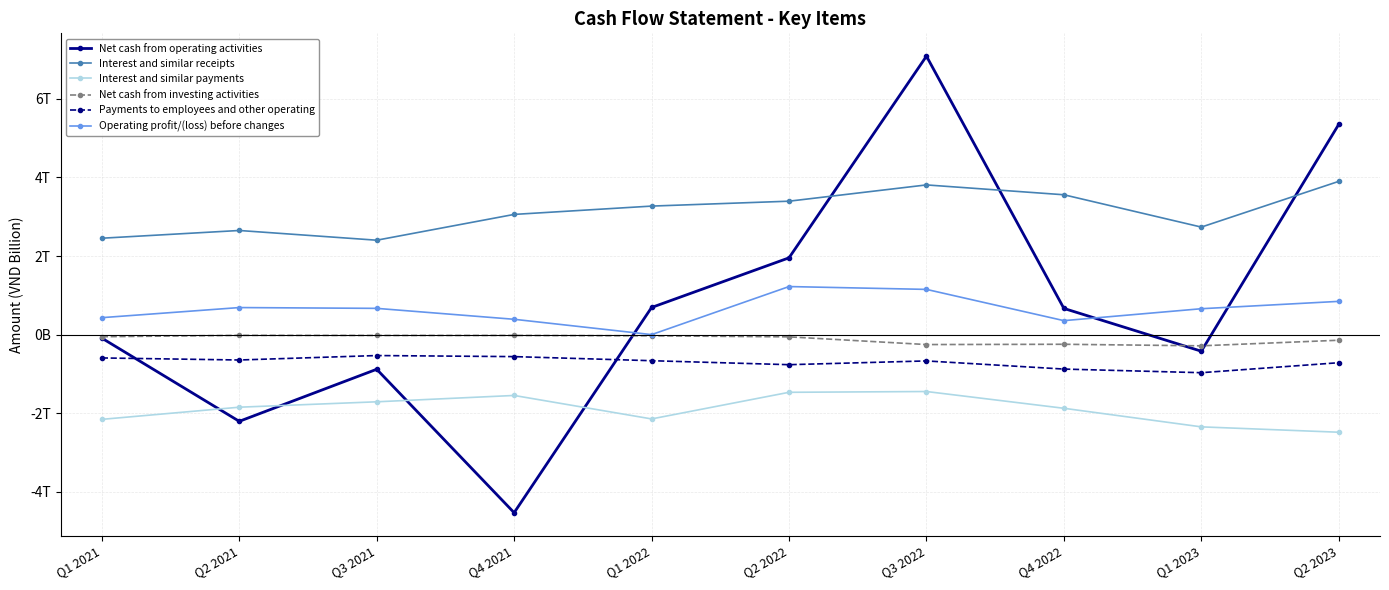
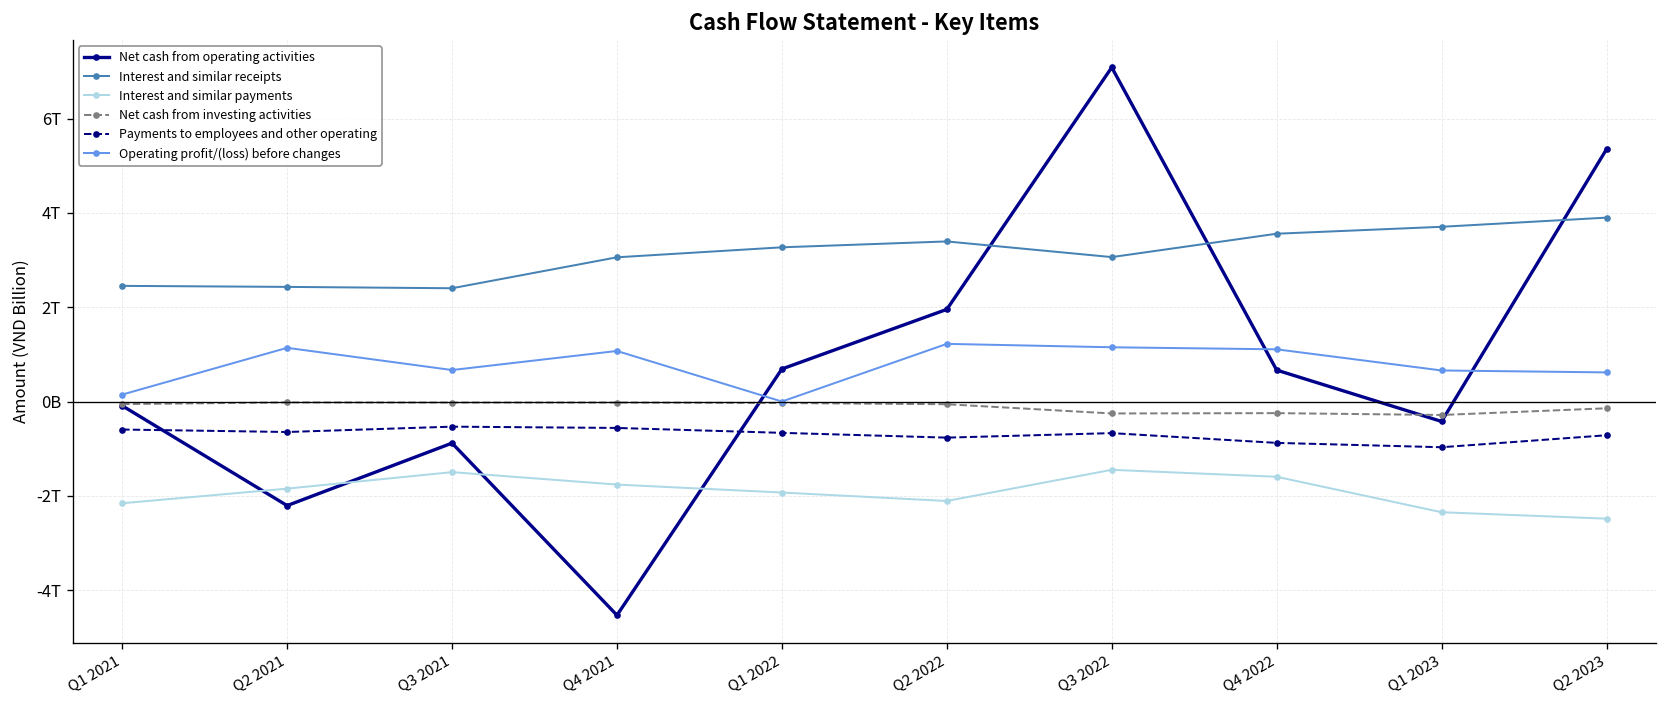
Operating profit/(loss) before changes, Q1 2021: 0.4T -> 0.1T
Interest and similar receipts, Q2 2021: 2.6T -> 2.4T
Operating profit/(loss) before changes, Q2 2021: 0.7T -> 1.1T
Interest and similar payments, Q3 2021: -1.7T -> -1.5T
Interest and similar payments, Q4 2021: -1.5T -> -1.8T
Operating profit/(loss) before changes, Q4 2021: 0.4T -> 1.1T
Interest and similar payments, Q1 2022: -2.1T -> -1.9T
Interest and similar payments, Q2 2022: -1.5T -> -2.1T
Interest and similar receipts, Q3 2022: 3.8T -> 3.1T
Interest and similar payments, Q4 2022: -1.9T -> -1.6T
Operating profit/(loss) before changes, Q4 2022: 0.4T -> 1.1T
Interest and similar receipts, Q1 2023: 2.7T -> 3.7T
Operating profit/(loss) before changes, Q2 2023: 0.8T -> 0.6T
